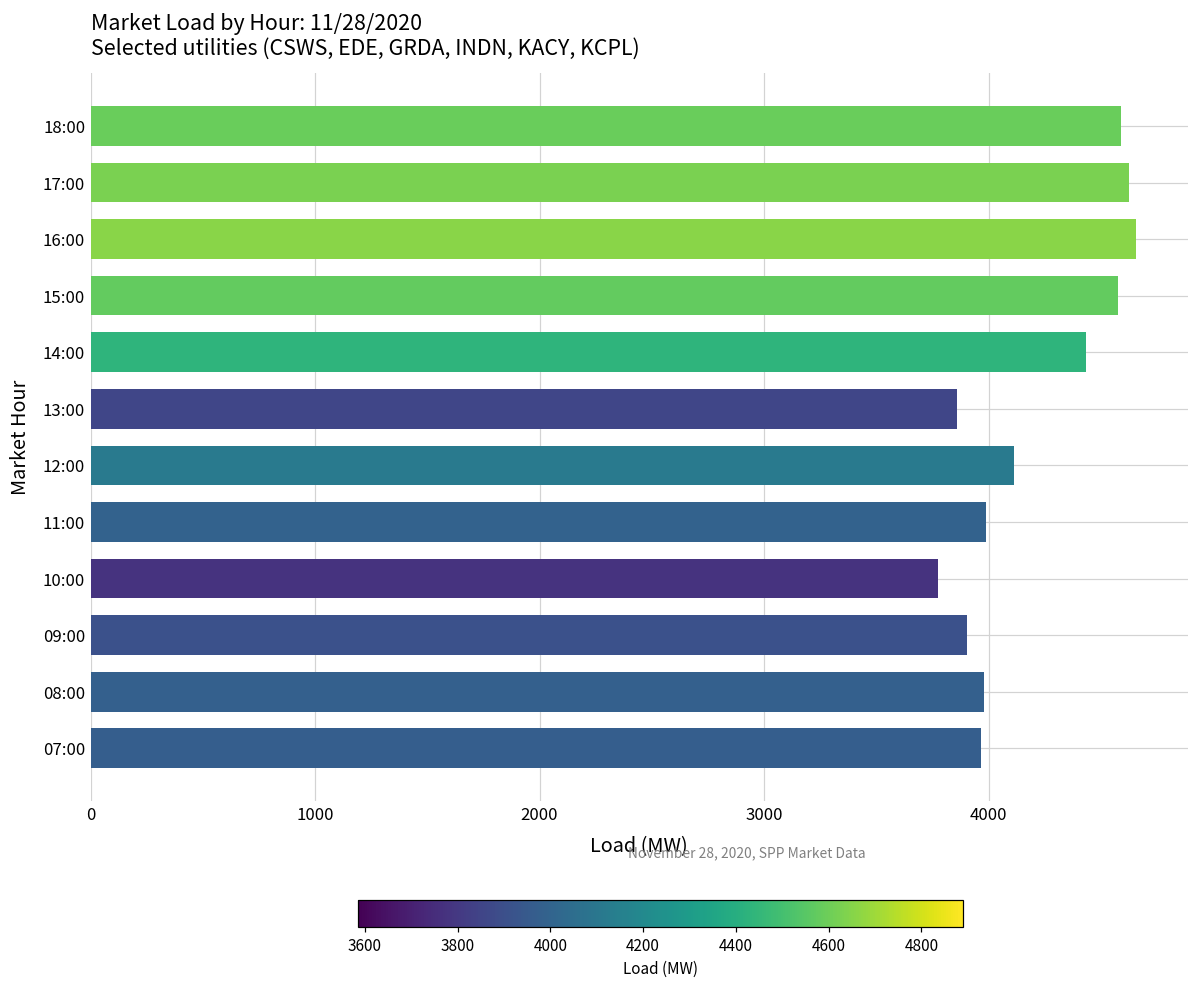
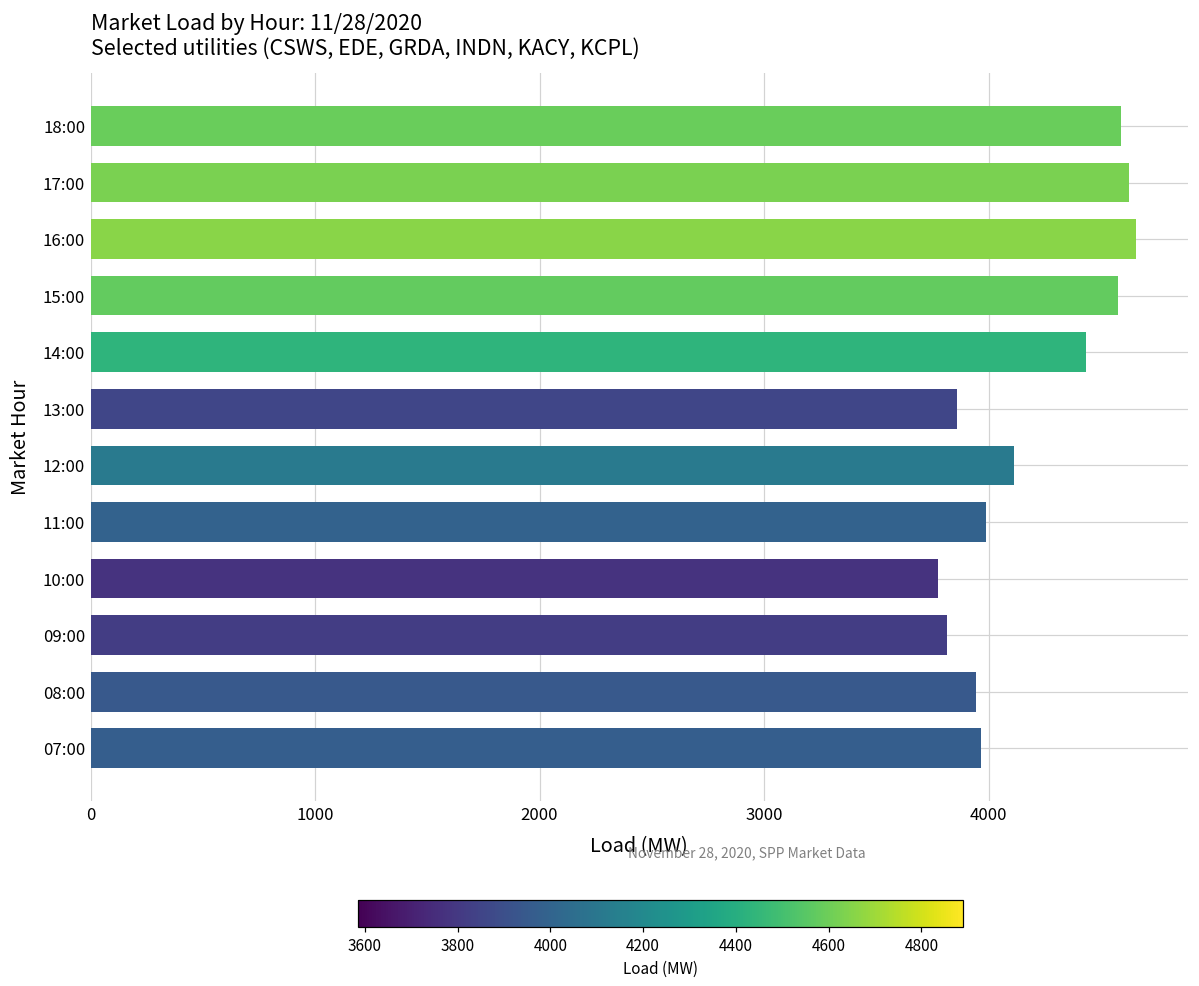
09:00: 3910 -> 3820
08:00: 3980 -> 3940
